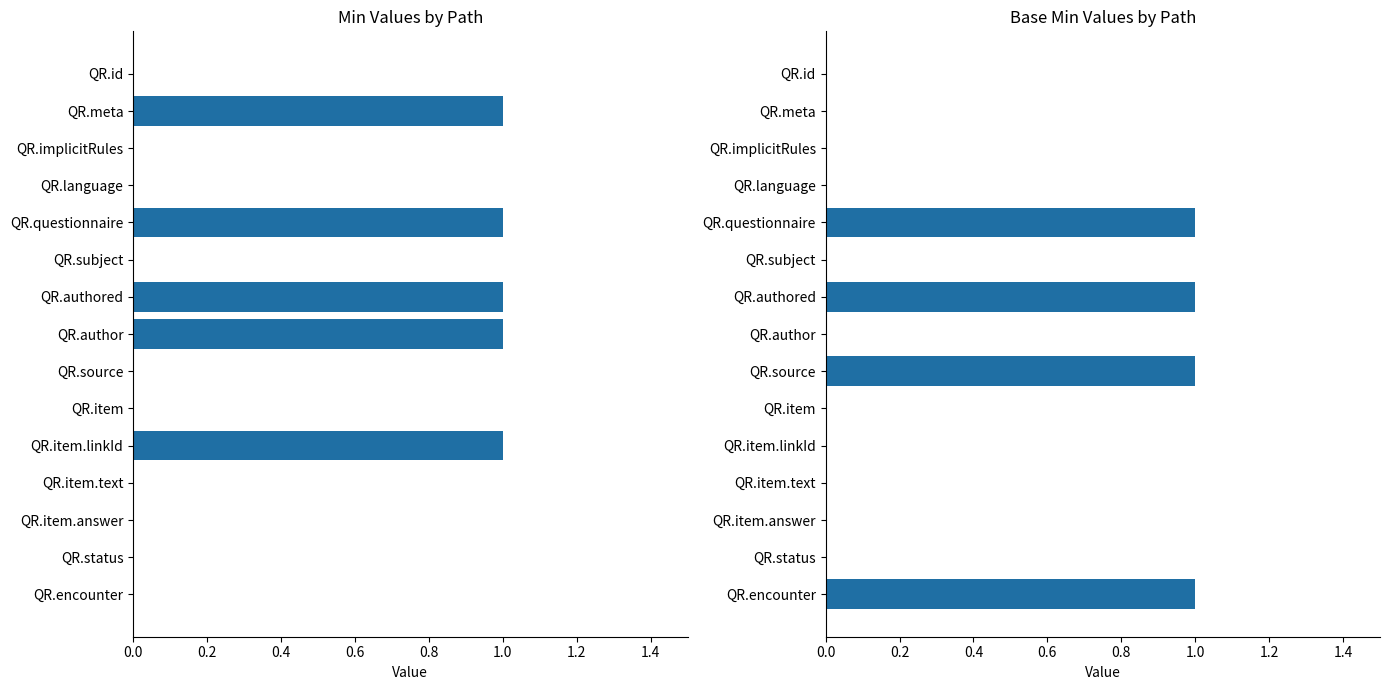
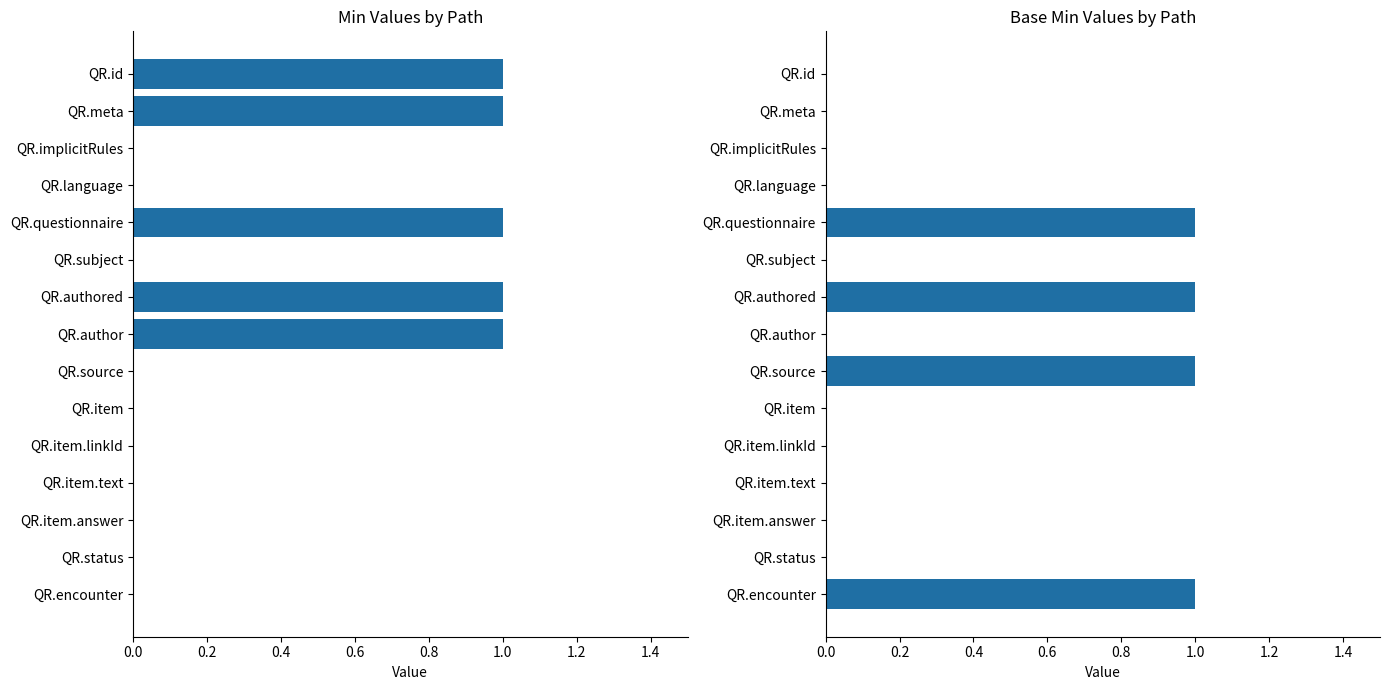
Min Values by Path, QR.id: 0 -> 1
Min Values by Path, QR.item.linkId: 1 -> 0
